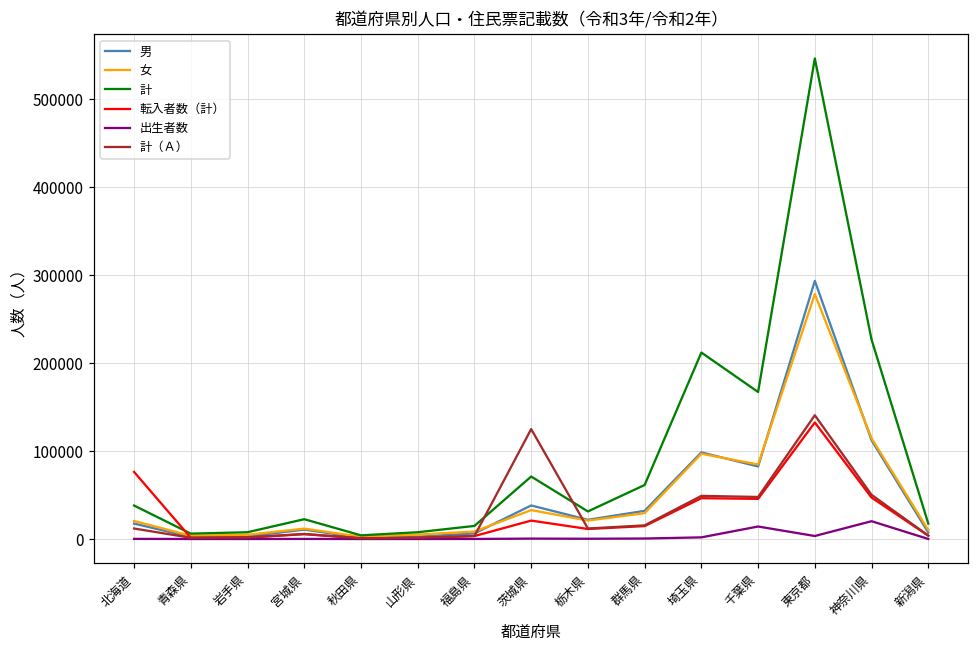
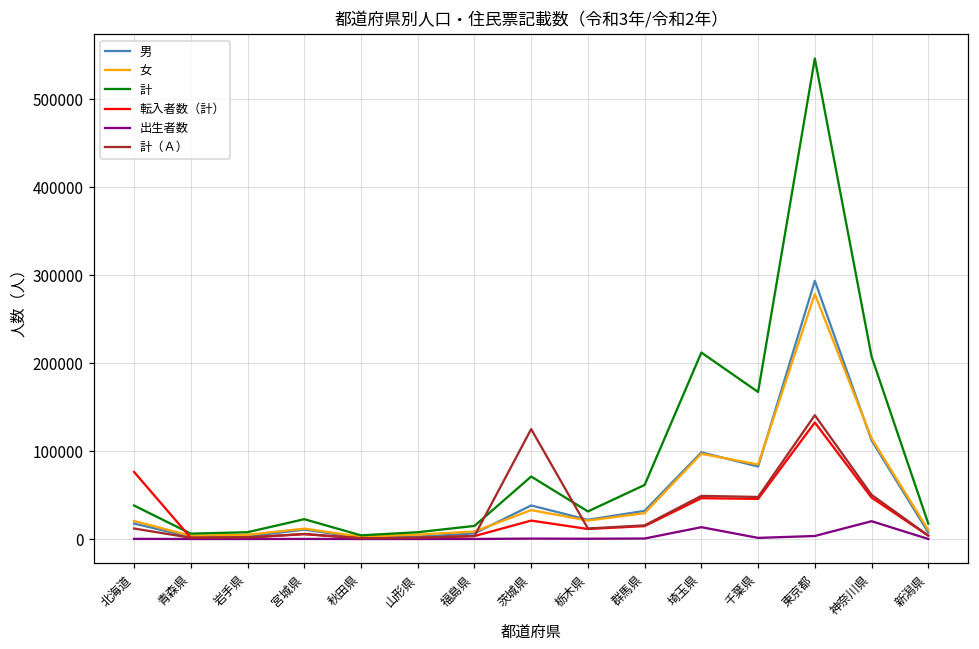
出生者数, 埼玉県: 0 -> 10000
出生者数, 千葉県: 10000 -> 0
計, 神奈川県: 230000 -> 210000
